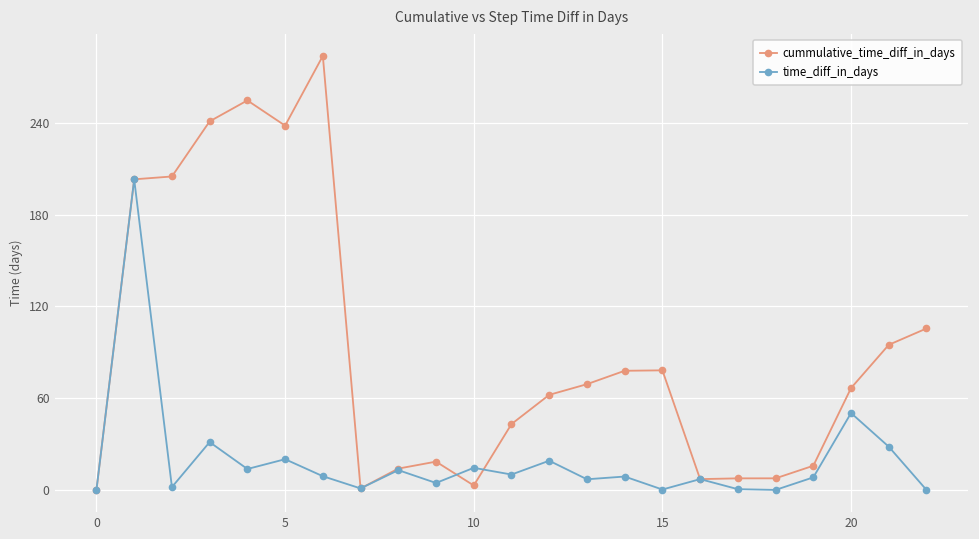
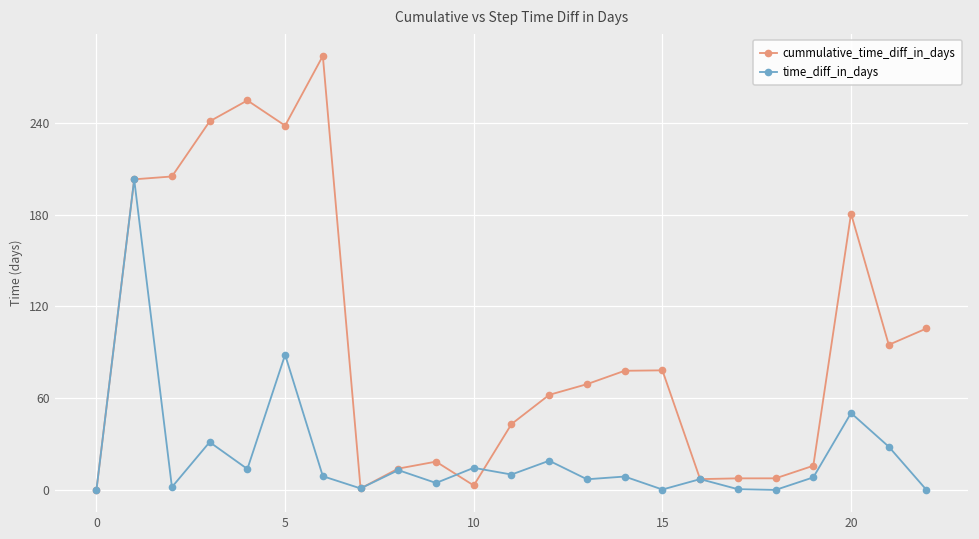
time_diff_in_days, 5: 20 -> 88
cummulative_time_diff_in_days, 20: 67 -> 181
